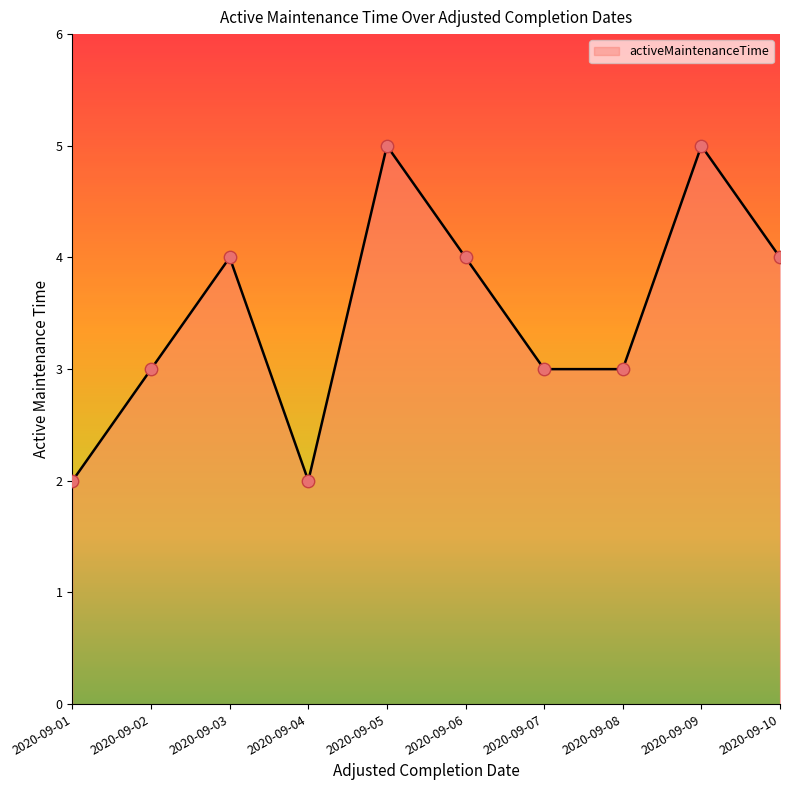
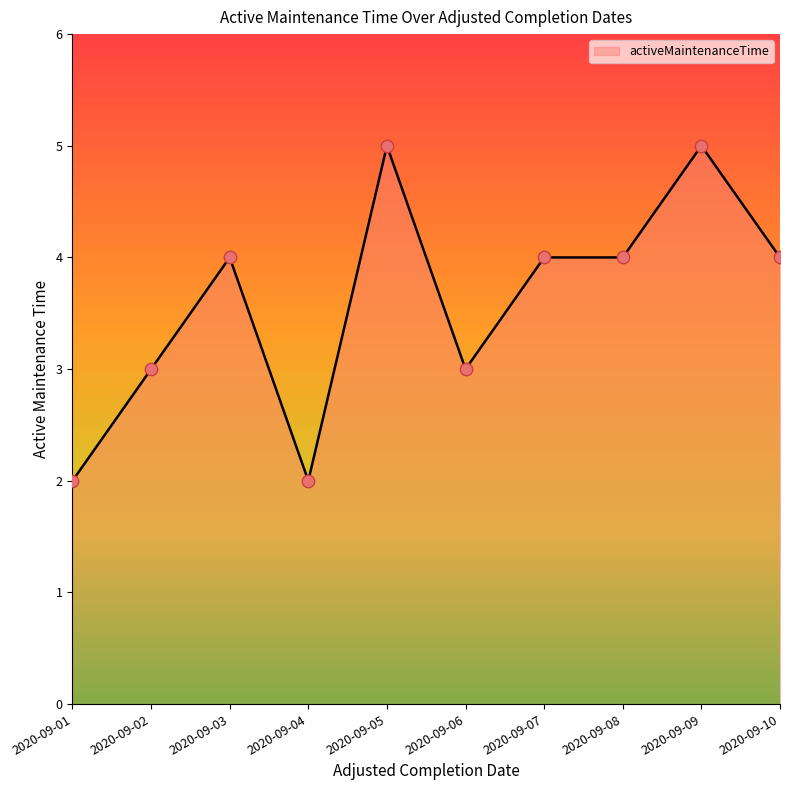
2020-09-06: 4 -> 3
2020-09-07: 3 -> 4
2020-09-08: 3 -> 4
